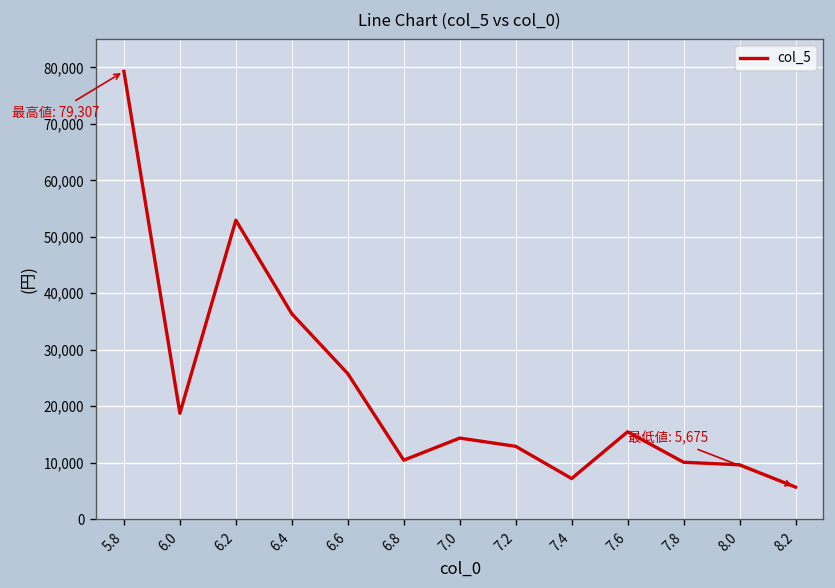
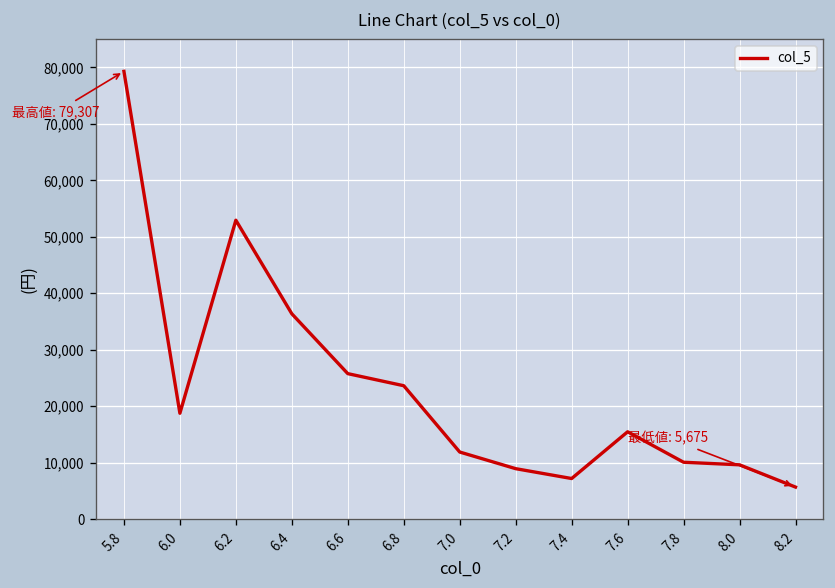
6.8: 10,000 -> 24,000
7.0: 14,000 -> 12,000
7.2: 13,000 -> 9,000
